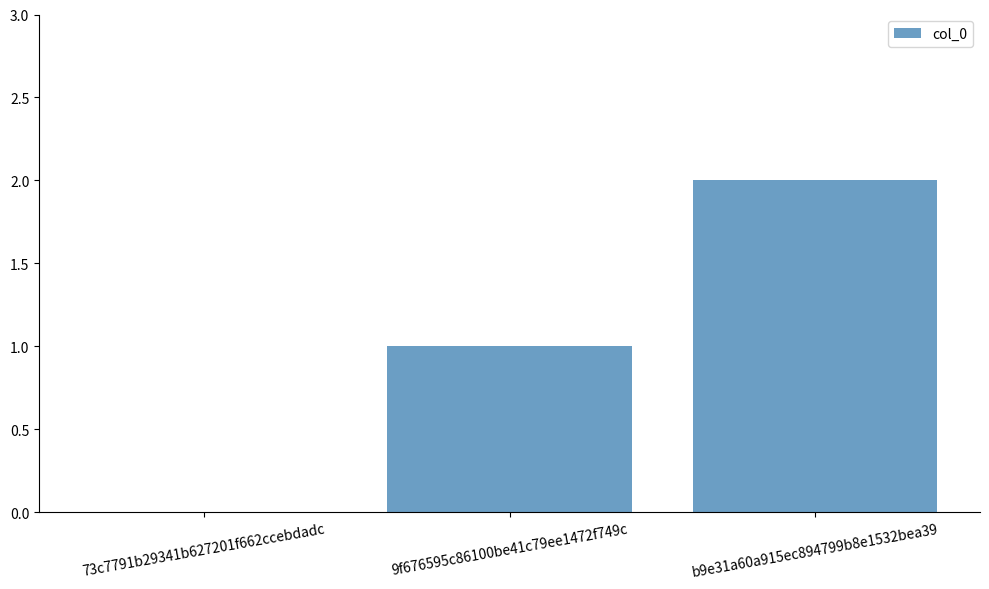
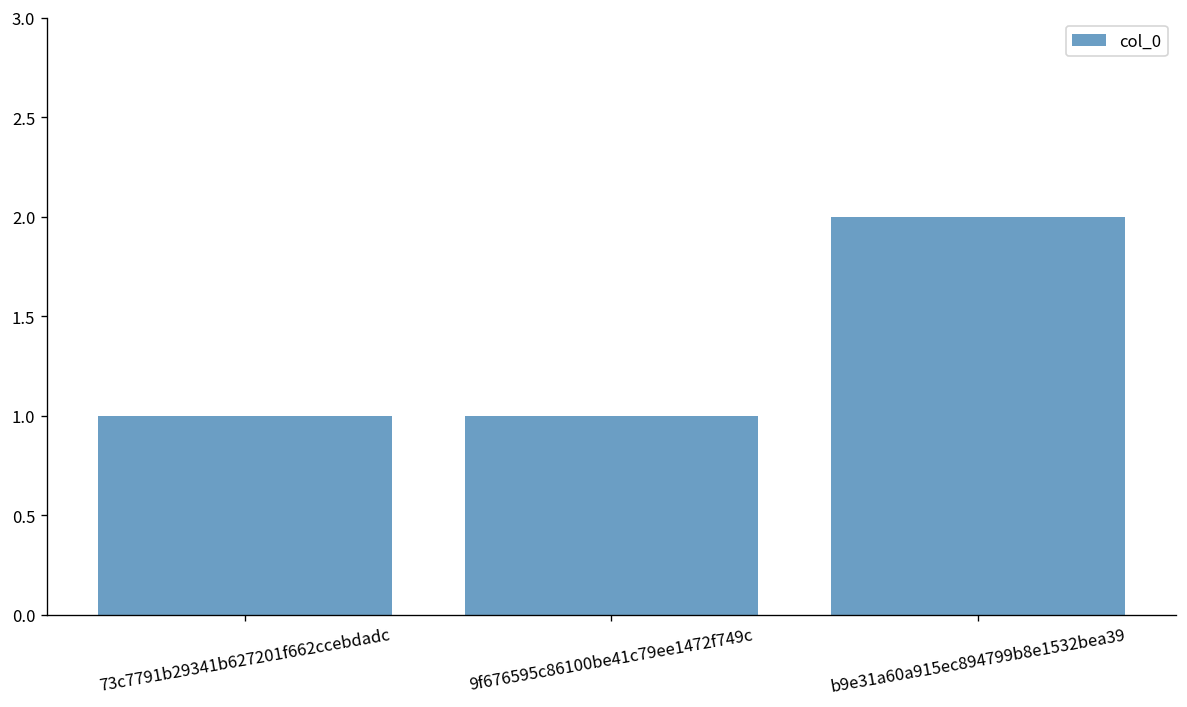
73c7791b29341b627201f662ccebdadc: 0 -> 1
